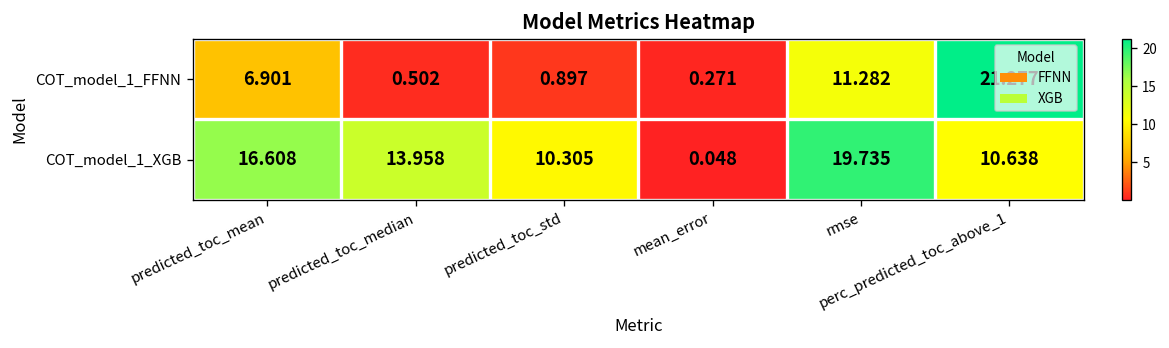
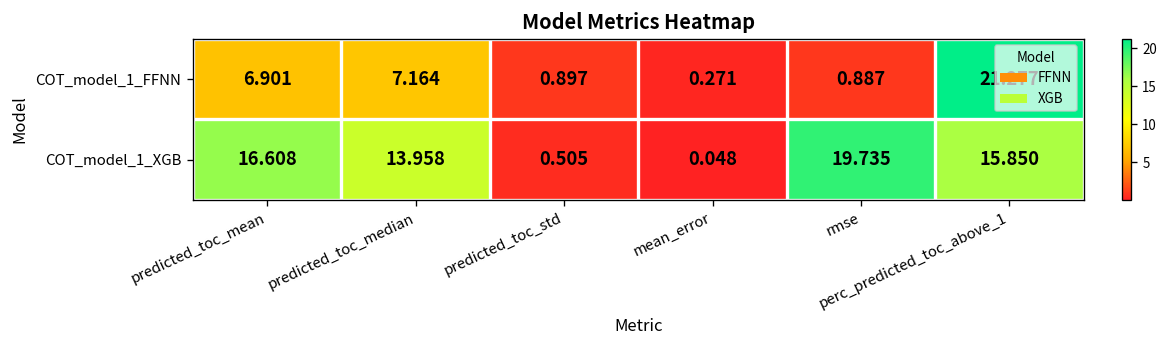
COT_model_1_FFNN, predicted_toc_median: 0.502 -> 7.164
COT_model_1_FFNN, rmse: 11.282 -> 0.887
COT_model_1_XGB, predicted_toc_std: 10.305 -> 0.505
COT_model_1_XGB, perc_predicted_toc_above_1: 10.638 -> 15.850
